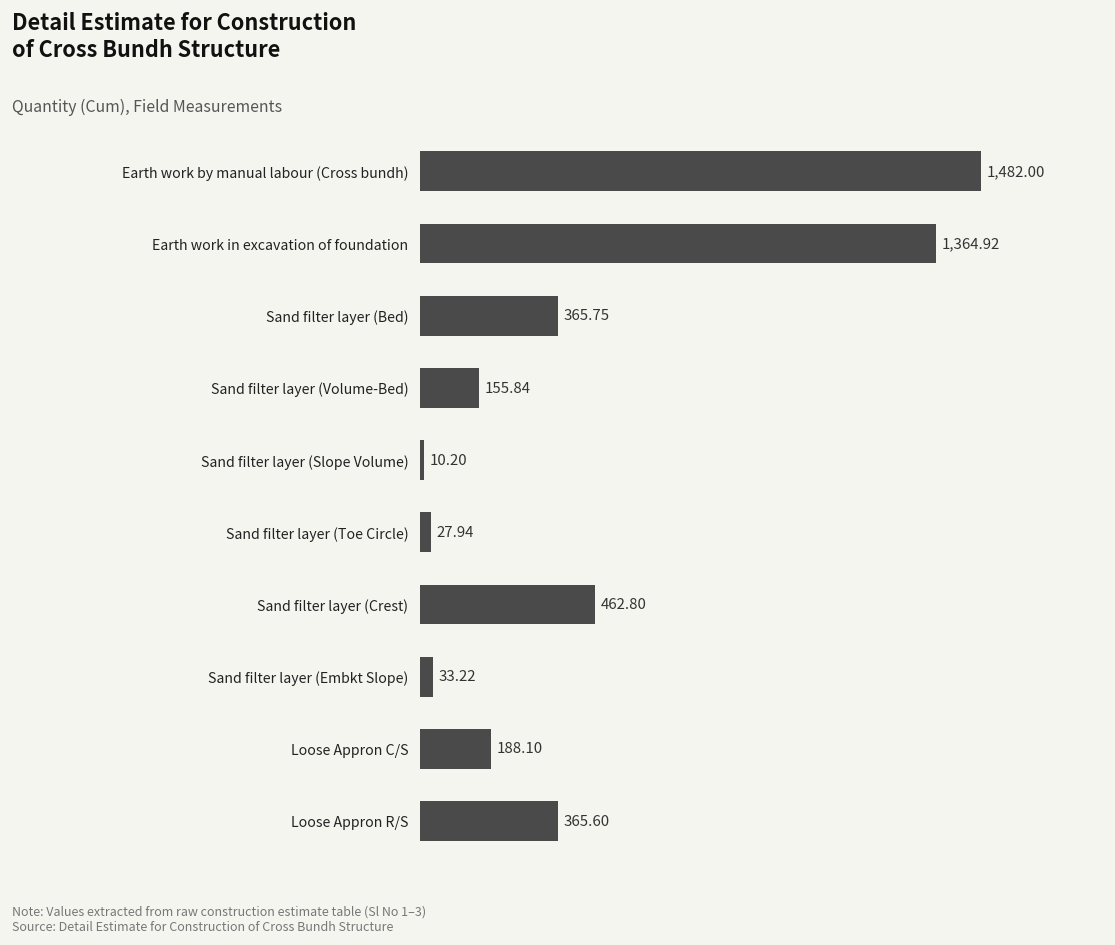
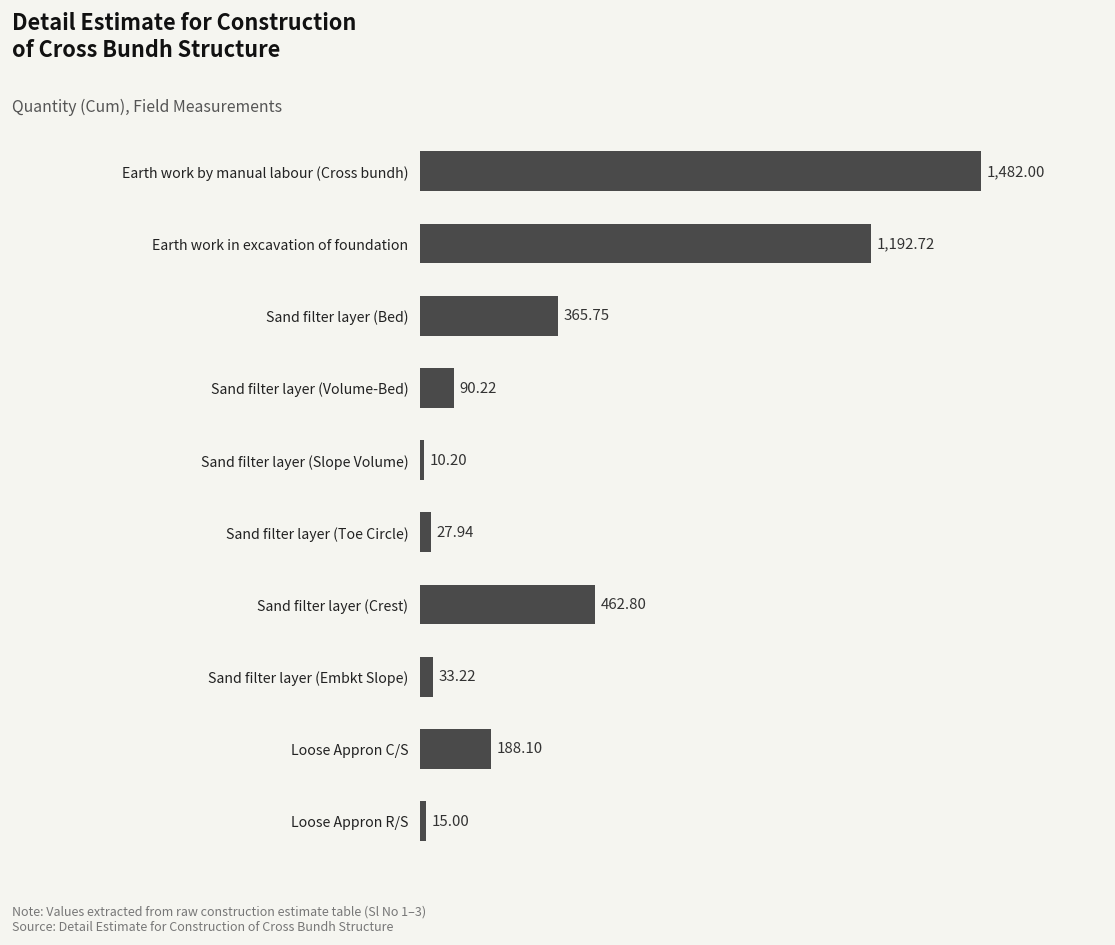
Earth work in excavation of foundation: 1,364.92 -> 1,192.72
Sand filter layer (Volume-Bed): 155.84 -> 90.22
Loose Appron R/S: 365.60 -> 15.00
